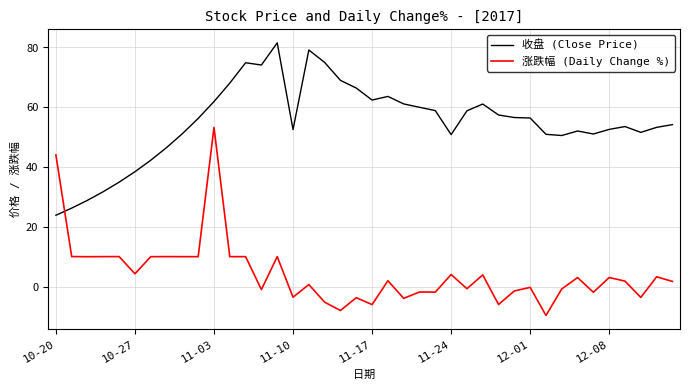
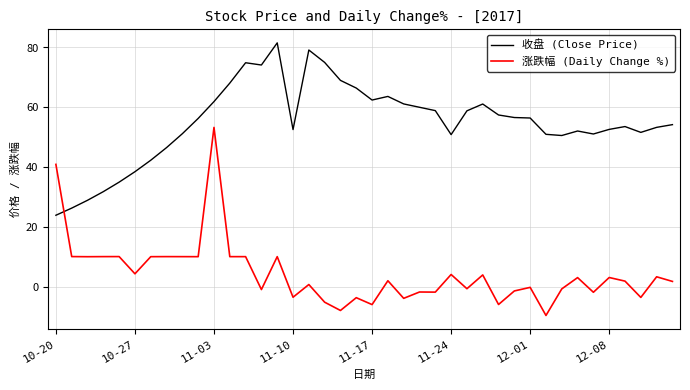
涨跌幅 (Daily Change %), 10-20: 44 -> 41
